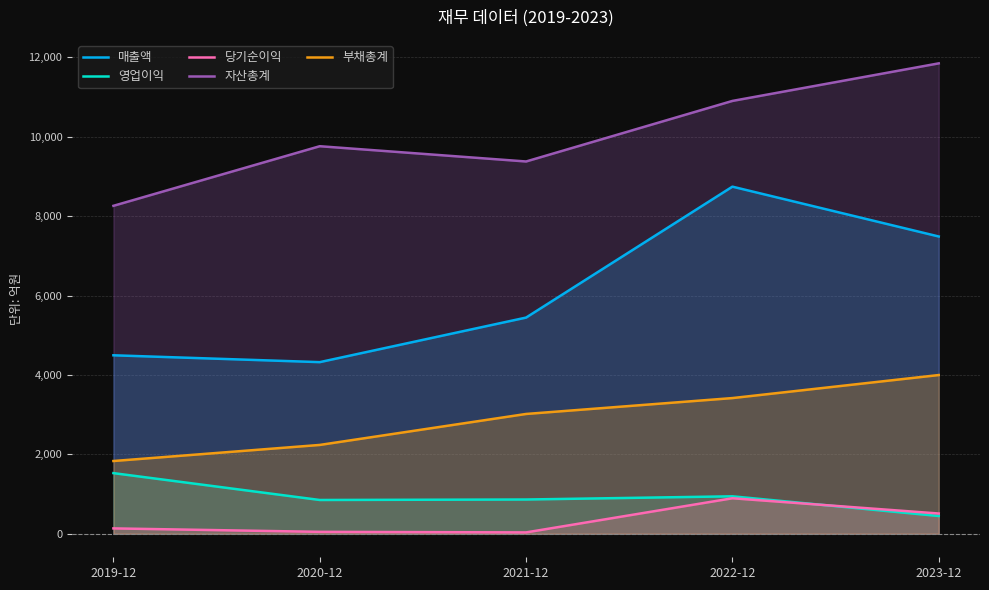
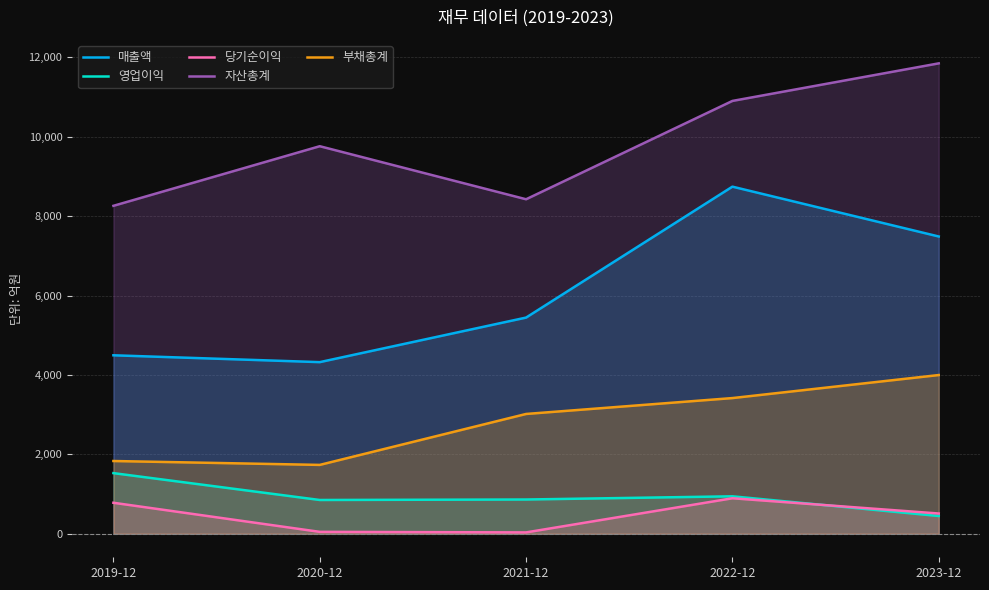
당기순이익, 2019-12: 100 -> 800
부채총계, 2020-12: 2,200 -> 1,700
자산총계, 2021-12: 9,400 -> 8,400
